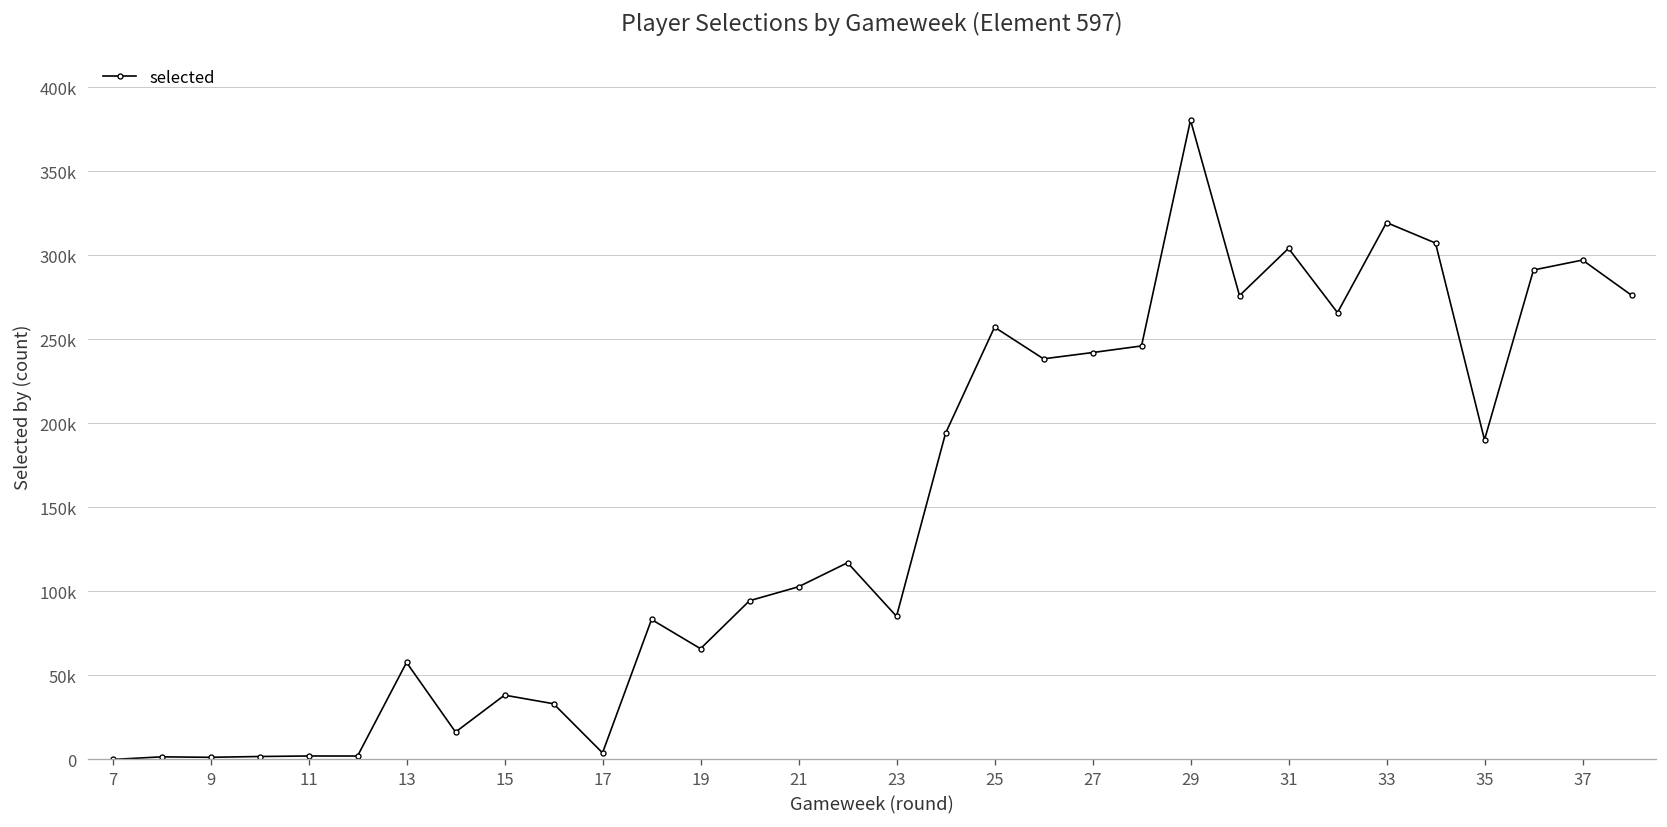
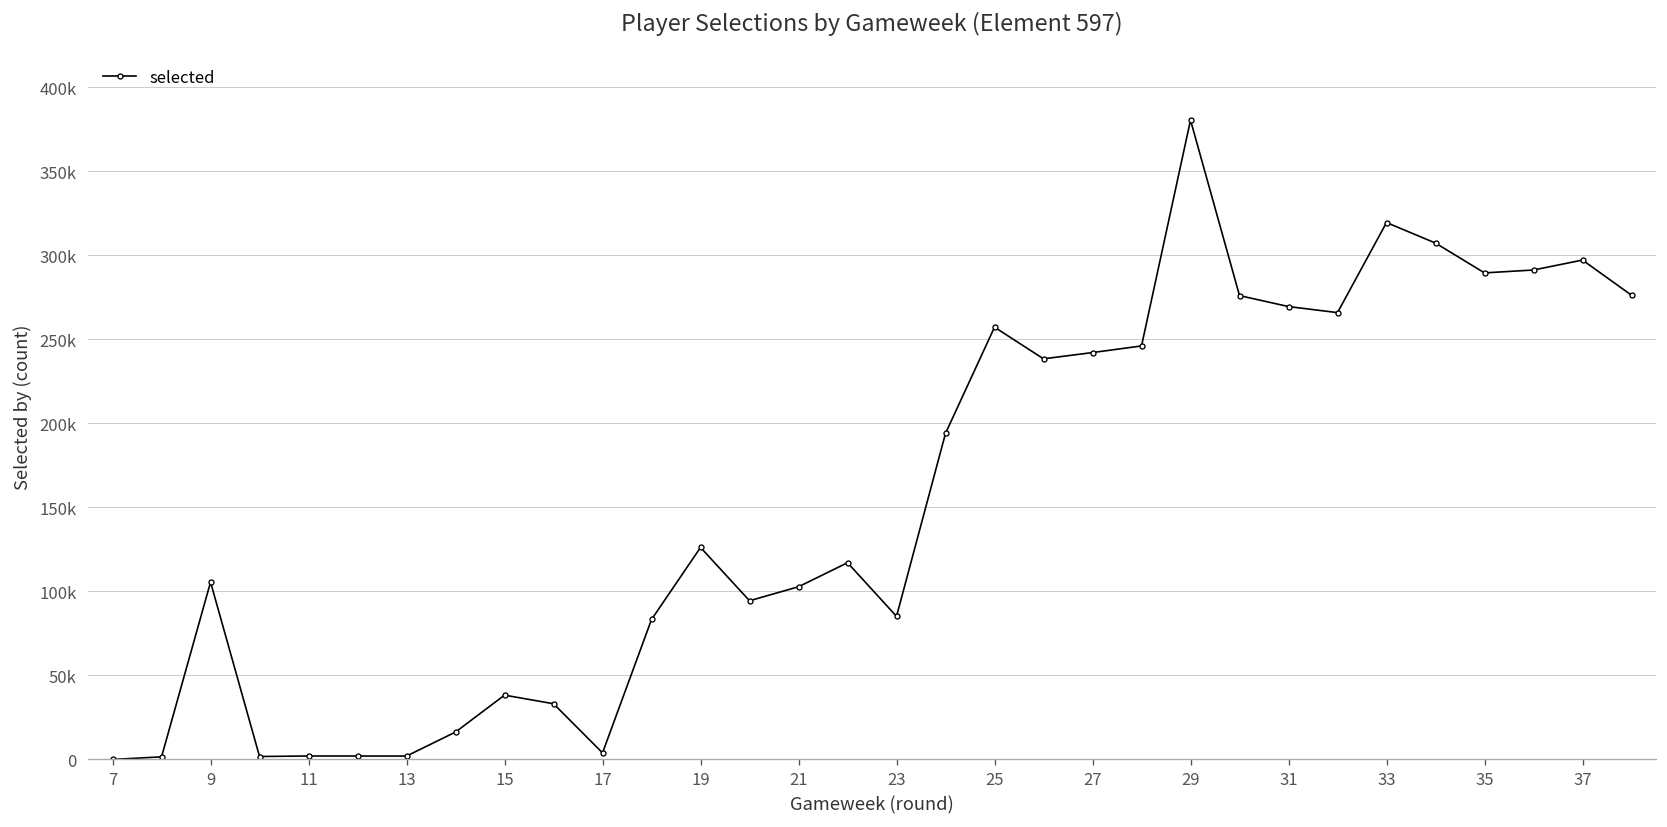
9: 1000 -> 106000
13: 58000 -> 2000
19: 66000 -> 126000
31: 304000 -> 270000
35: 190000 -> 290000
